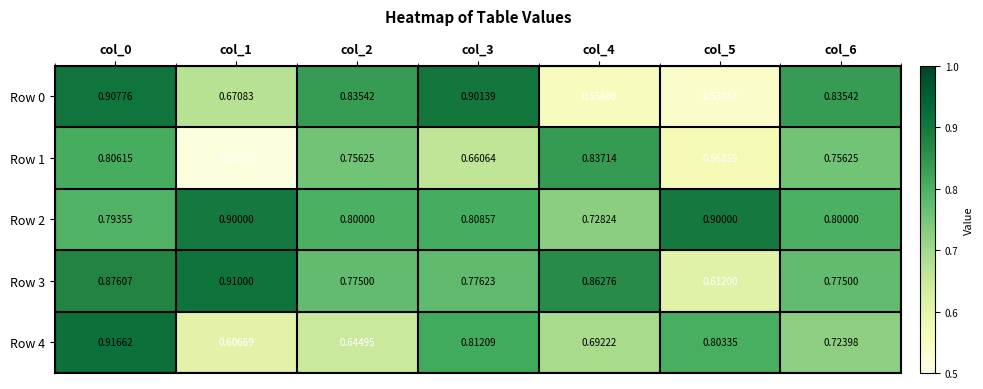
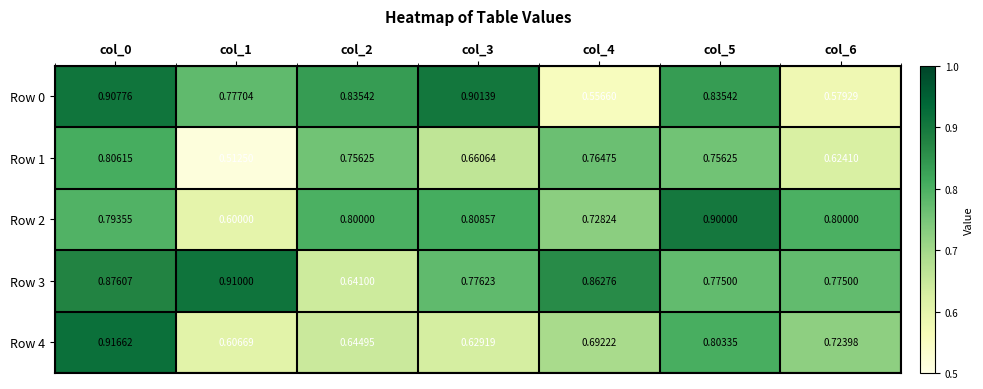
Row 0, col_1: 0.67083 -> 0.77704
Row 0, col_5: 0.53787 -> 0.83542
Row 0, col_6: 0.83542 -> 0.57929
Row 1, col_4: 0.83714 -> 0.76475
Row 1, col_5: 0.56859 -> 0.75625
Row 1, col_6: 0.75625 -> 0.62410
Row 2, col_1: 0.90000 -> 0.60000
Row 3, col_2: 0.77500 -> 0.64100
Row 3, col_5: 0.61200 -> 0.77500
Row 4, col_3: 0.81209 -> 0.62919
